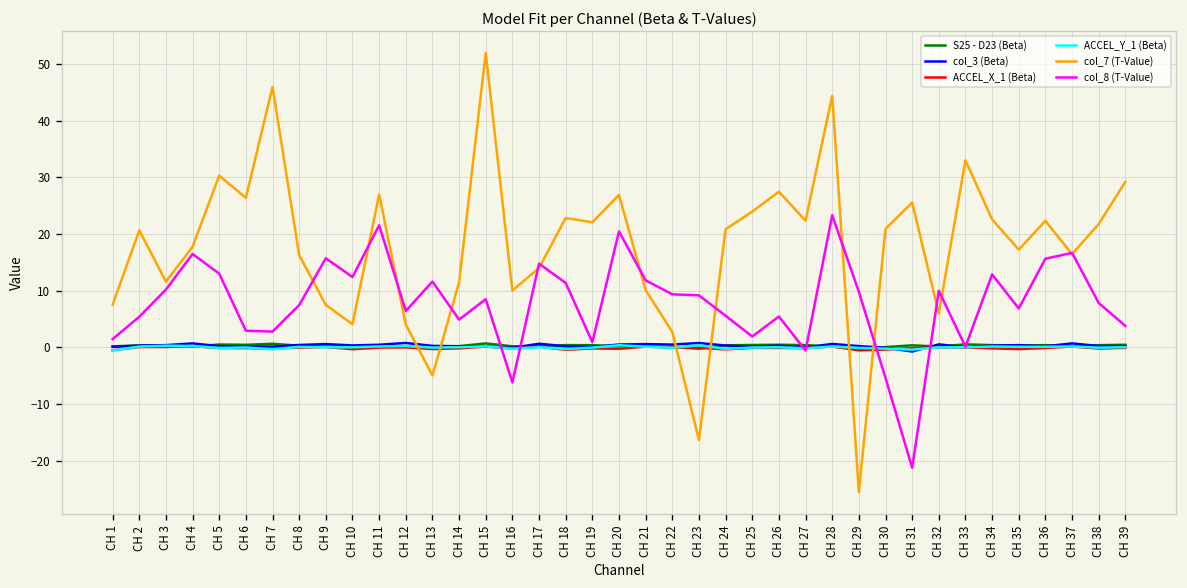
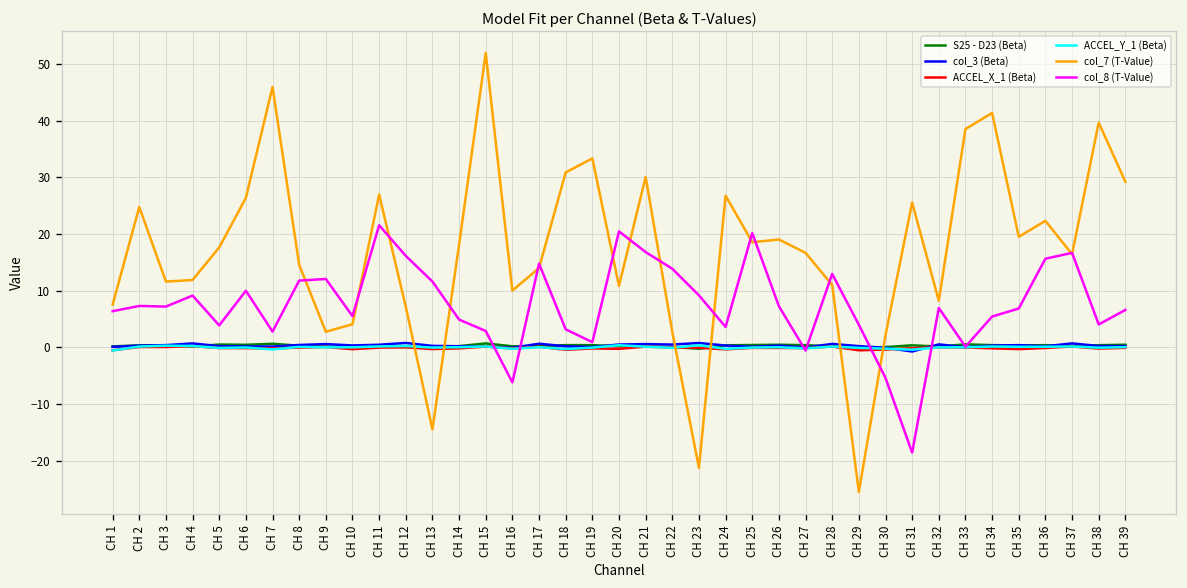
col_8 (T-Value), CH 1: 1 -> 6
col_7 (T-Value), CH 2: 21 -> 25
col_8 (T-Value), CH 2: 5 -> 7
col_8 (T-Value), CH 3: 10 -> 7
col_7 (T-Value), CH 4: 18 -> 12
col_8 (T-Value), CH 4: 16 -> 9
col_7 (T-Value), CH 5: 30 -> 18
col_8 (T-Value), CH 5: 13 -> 4
col_8 (T-Value), CH 6: 3 -> 10
col_7 (T-Value), CH 8: 16 -> 15
col_8 (T-Value), CH 8: 7 -> 12
col_7 (T-Value), CH 9: 7 -> 3
col_8 (T-Value), CH 9: 16 -> 12
col_8 (T-Value), CH 10: 12 -> 6
col_7 (T-Value), CH 12: 4 -> 7
col_8 (T-Value), CH 12: 6 -> 16
col_7 (T-Value), CH 13: -5 -> -14
col_7 (T-Value), CH 14: 11 -> 18
col_8 (T-Value), CH 15: 8 -> 3
col_7 (T-Value), CH 18: 23 -> 31
col_8 (T-Value), CH 18: 11 -> 3
col_7 (T-Value), CH 19: 22 -> 33
col_7 (T-Value), CH 20: 27 -> 11
col_7 (T-Value), CH 21: 10 -> 30
col_8 (T-Value), CH 21: 12 -> 17
col_8 (T-Value), CH 22: 9 -> 14
col_7 (T-Value), CH 23: -16 -> -21
col_7 (T-Value), CH 24: 21 -> 27
col_8 (T-Value), CH 24: 6 -> 4
col_7 (T-Value), CH 25: 24 -> 19
col_8 (T-Value), CH 25: 2 -> 20
col_7 (T-Value), CH 26: 27 -> 19
col_8 (T-Value), CH 26: 5 -> 7
col_7 (T-Value), CH 27: 22 -> 17
col_7 (T-Value), CH 28: 44 -> 11
col_8 (T-Value), CH 28: 23 -> 13
col_8 (T-Value), CH 29: 10 -> 4
col_7 (T-Value), CH 30: 21 -> 2
col_8 (T-Value), CH 31: -21 -> -19
col_7 (T-Value), CH 32: 6 -> 8
col_8 (T-Value), CH 32: 10 -> 7
col_7 (T-Value), CH 33: 33 -> 39
col_7 (T-Value), CH 34: 23 -> 41
col_8 (T-Value), CH 34: 13 -> 5
col_7 (T-Value), CH 35: 17 -> 20
col_7 (T-Value), CH 38: 22 -> 40
col_8 (T-Value), CH 38: 8 -> 4
col_8 (T-Value), CH 39: 4 -> 7
